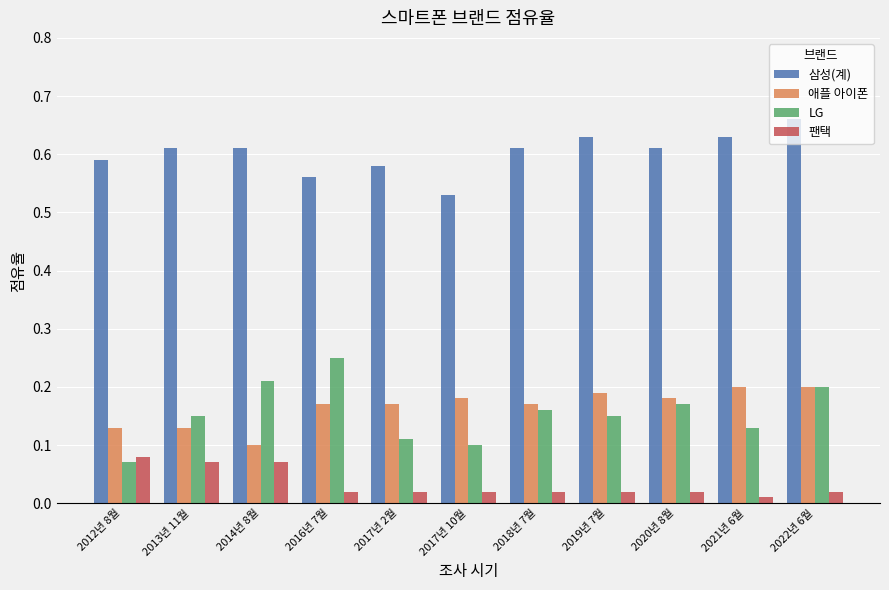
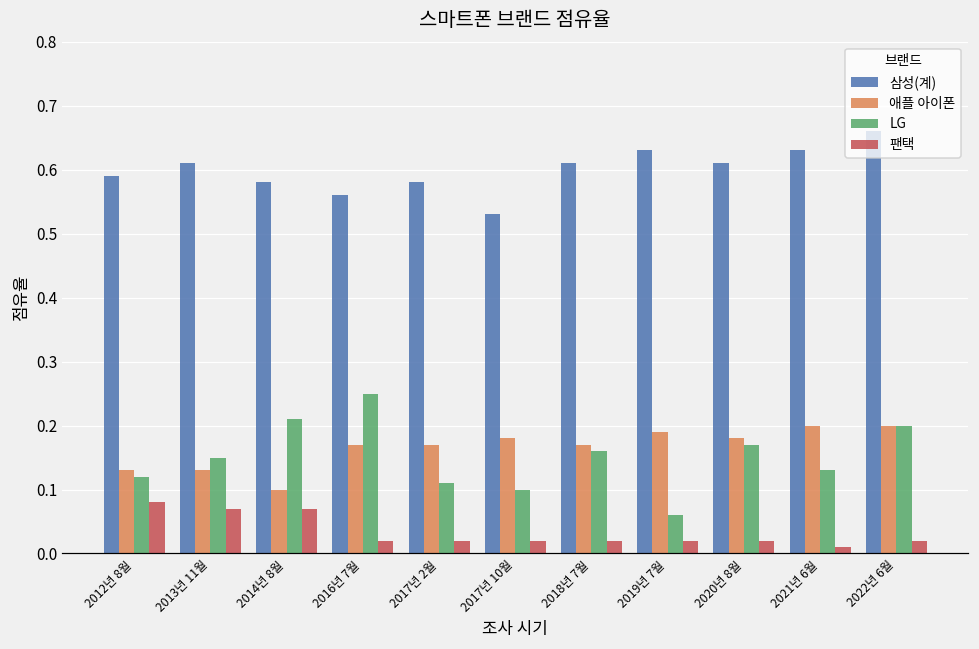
LG, 2012년 8월: 0.07 -> 0.12
삼성(계), 2014년 8월: 0.61 -> 0.58
LG, 2019년 7월: 0.15 -> 0.06
